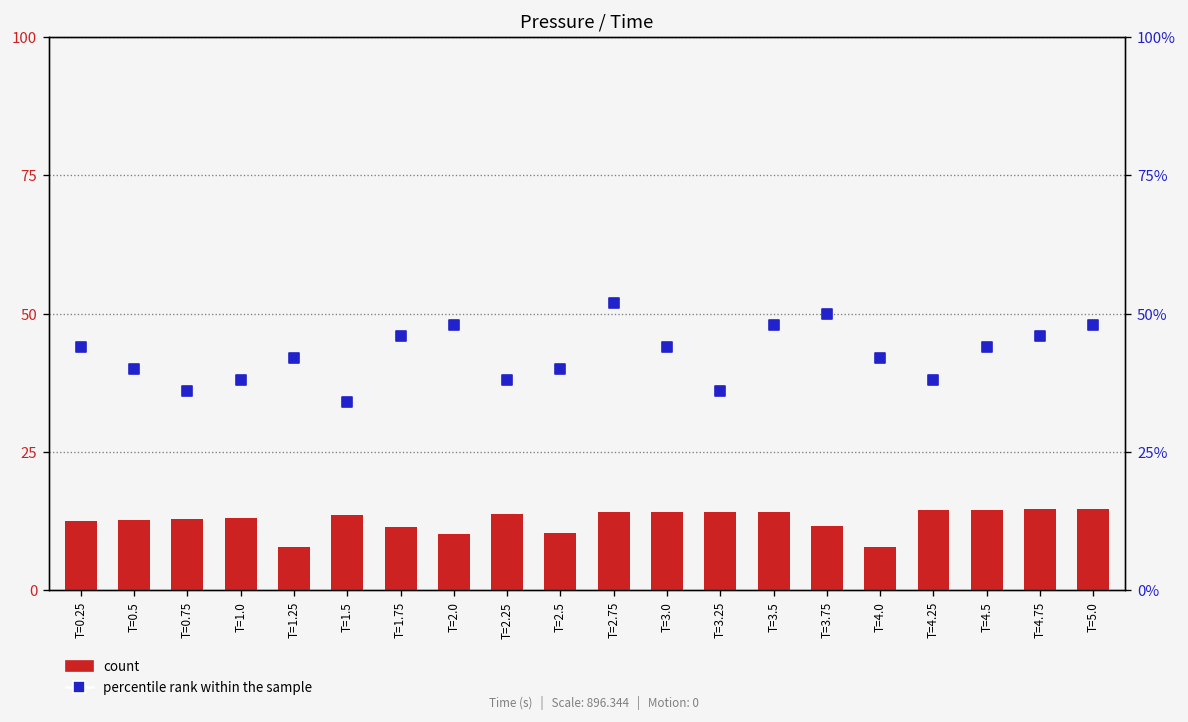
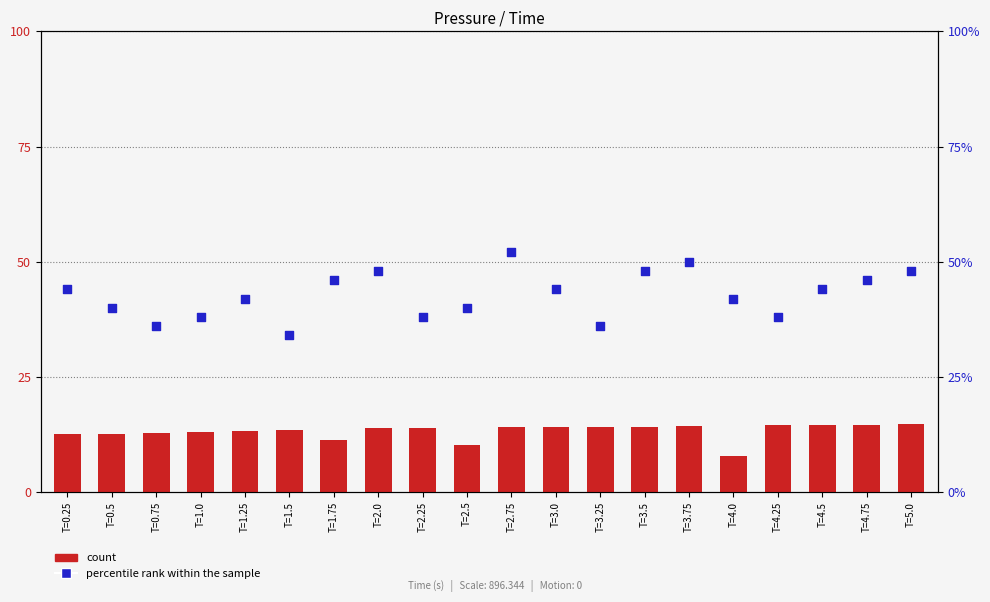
count, T=1.25: 8 -> 13
count, T=2.0: 10 -> 14
count, T=3.75: 12 -> 14
